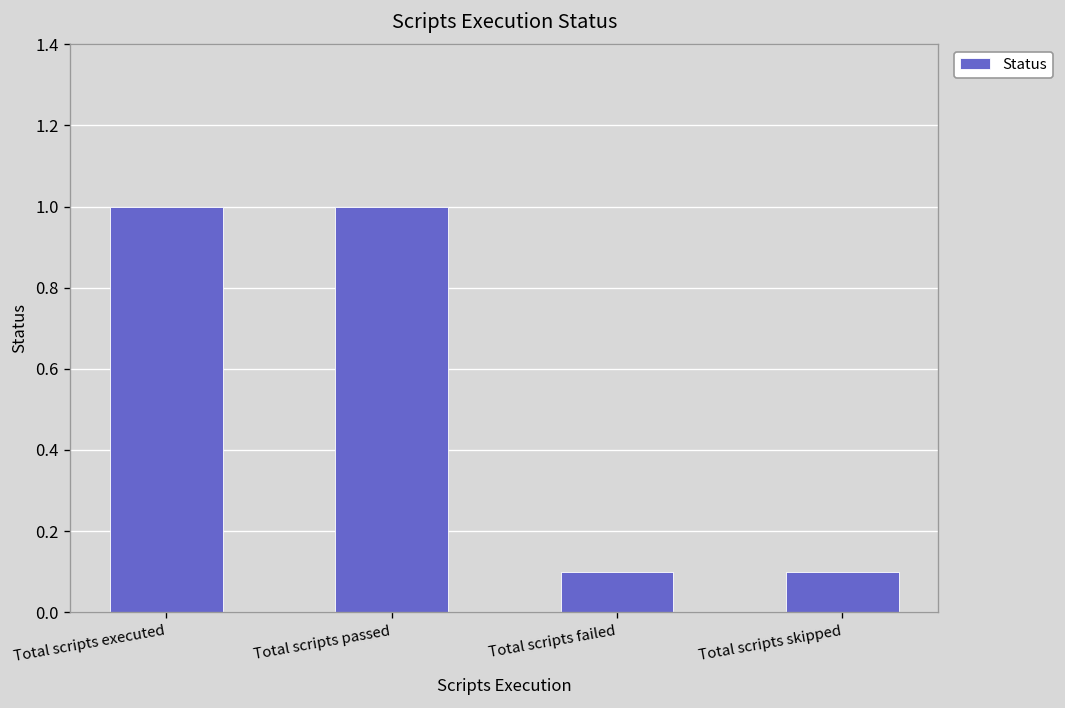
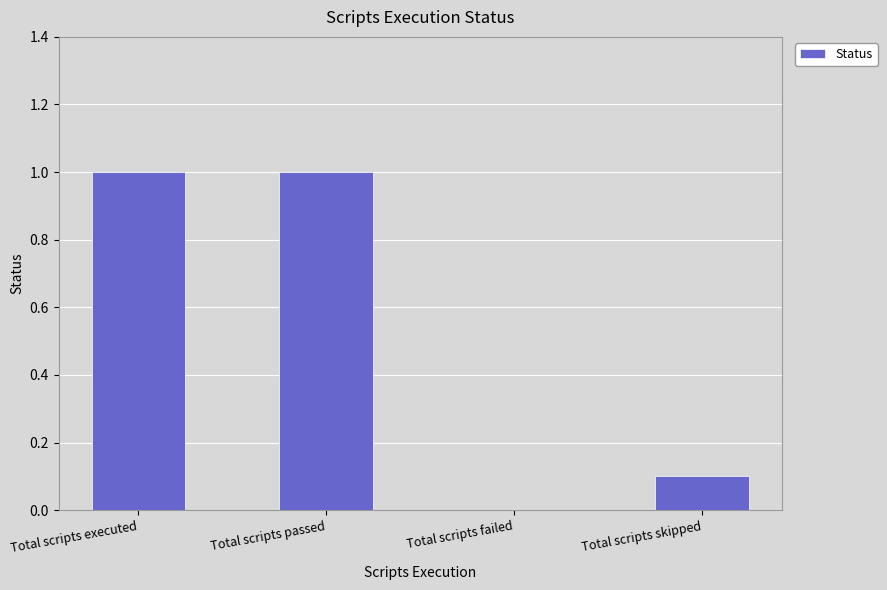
Total scripts failed: 0.1 -> 0.0
